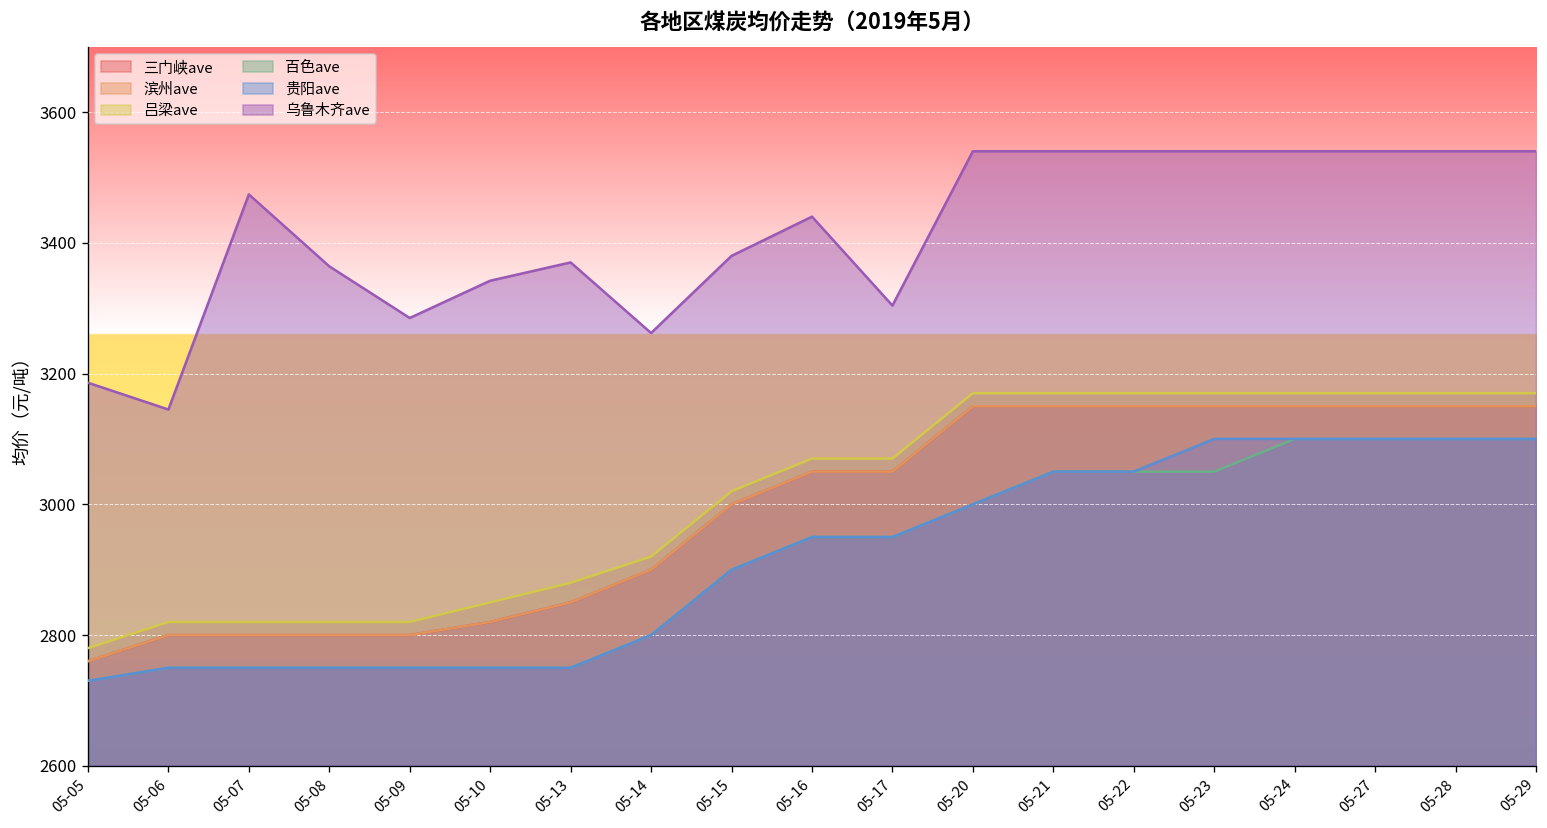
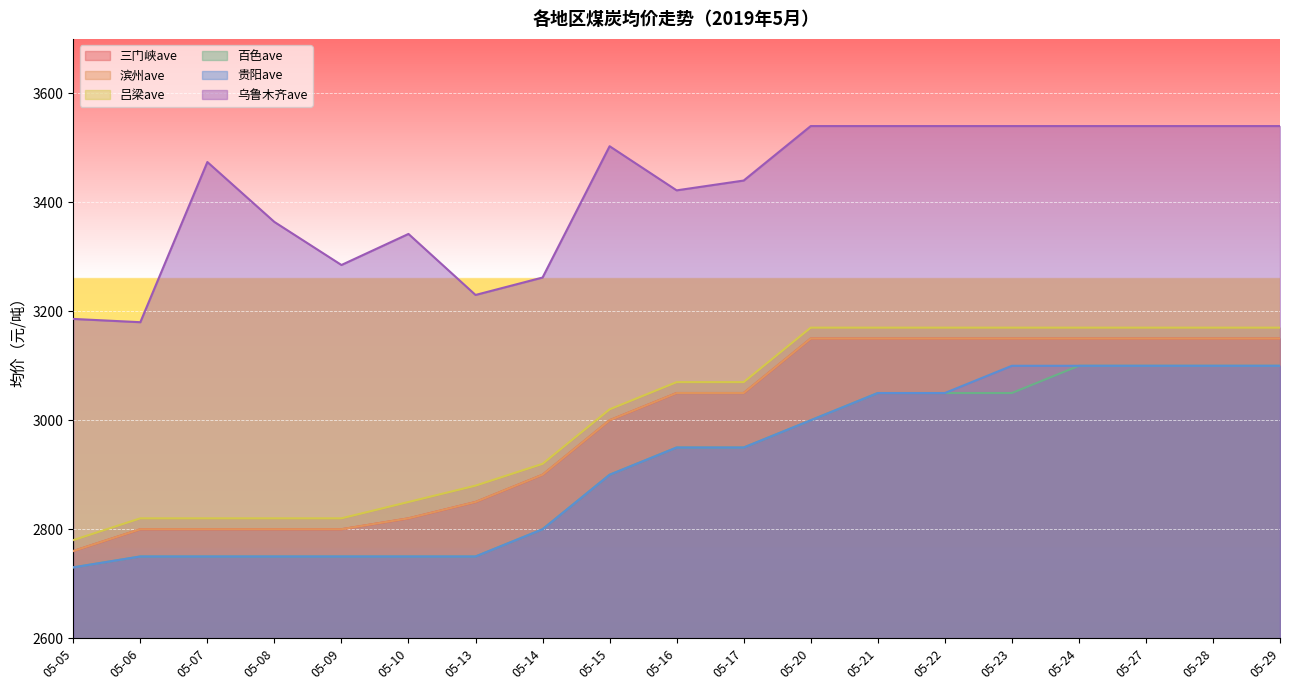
乌鲁木齐ave, 05-06: 3150 -> 3180
乌鲁木齐ave, 05-13: 3370 -> 3230
乌鲁木齐ave, 05-15: 3380 -> 3500
乌鲁木齐ave, 05-16: 3440 -> 3420
乌鲁木齐ave, 05-17: 3300 -> 3440
